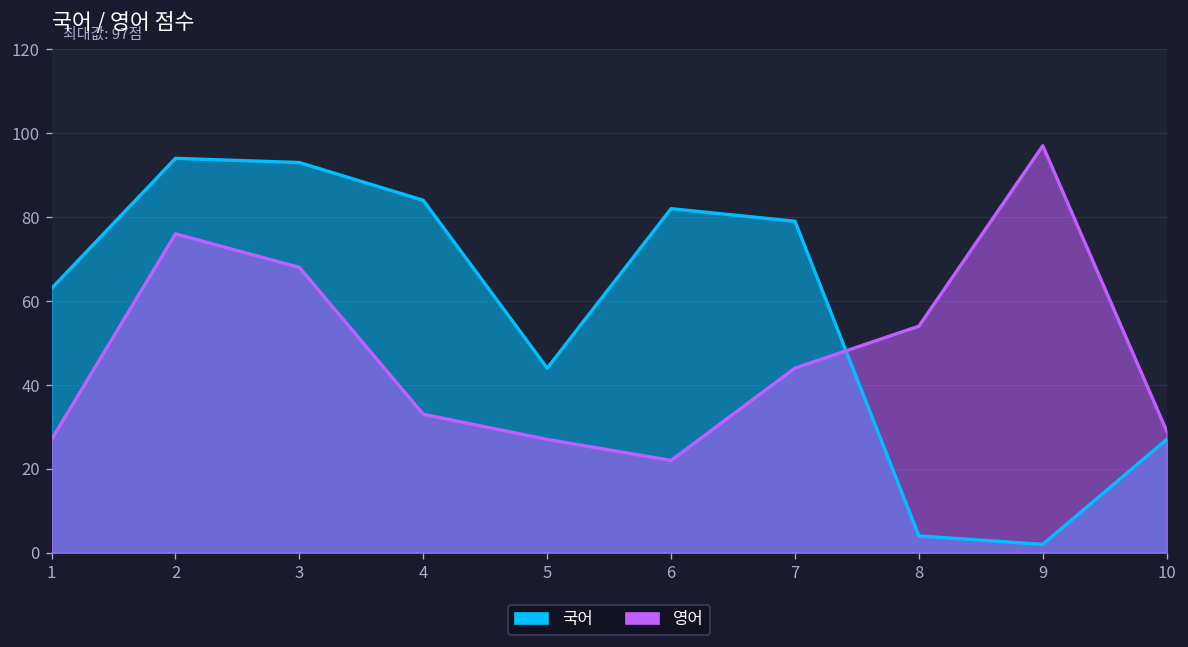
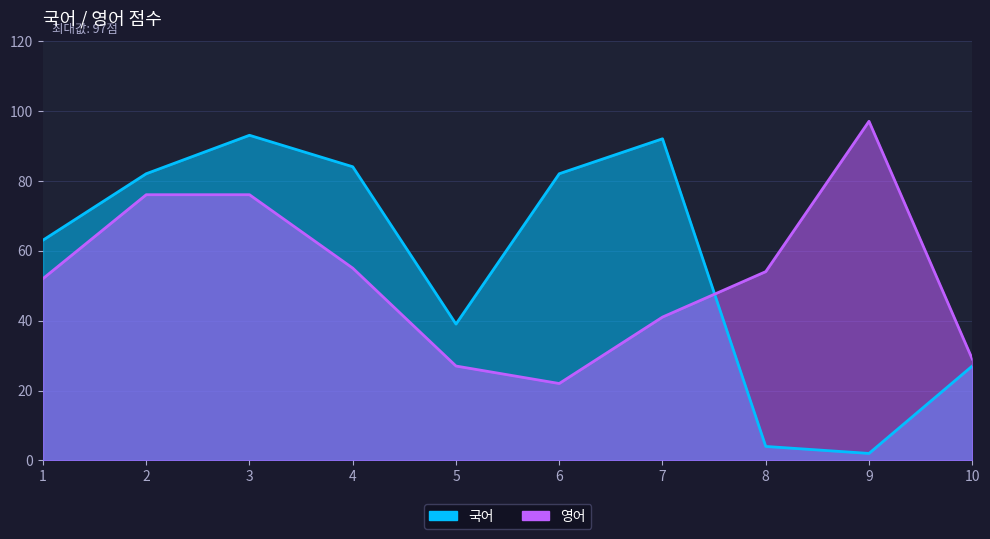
영어, 1: 27 -> 52
국어, 2: 94 -> 82
영어, 3: 68 -> 76
영어, 4: 33 -> 55
국어, 5: 44 -> 39
국어, 7: 79 -> 92
영어, 7: 44 -> 41
